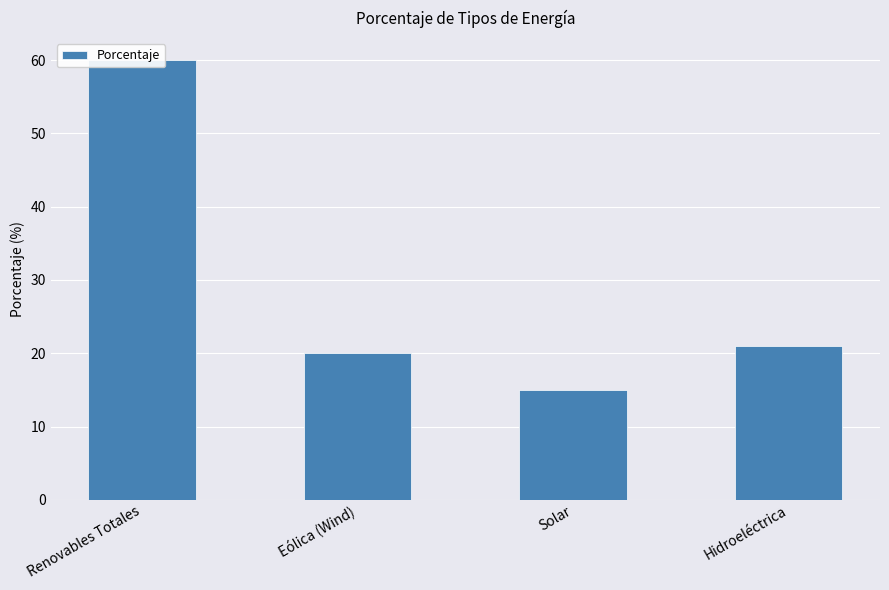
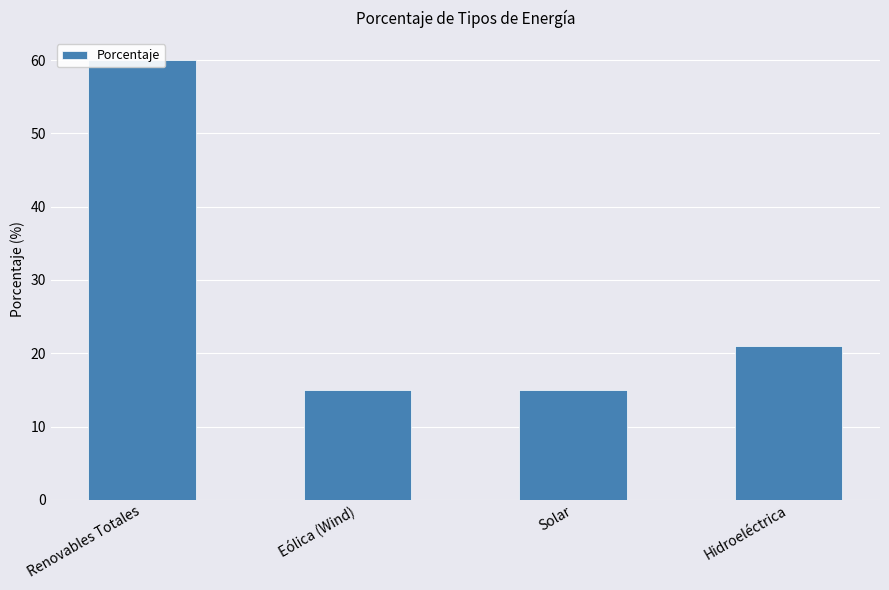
Eólica (Wind): 20 -> 15
